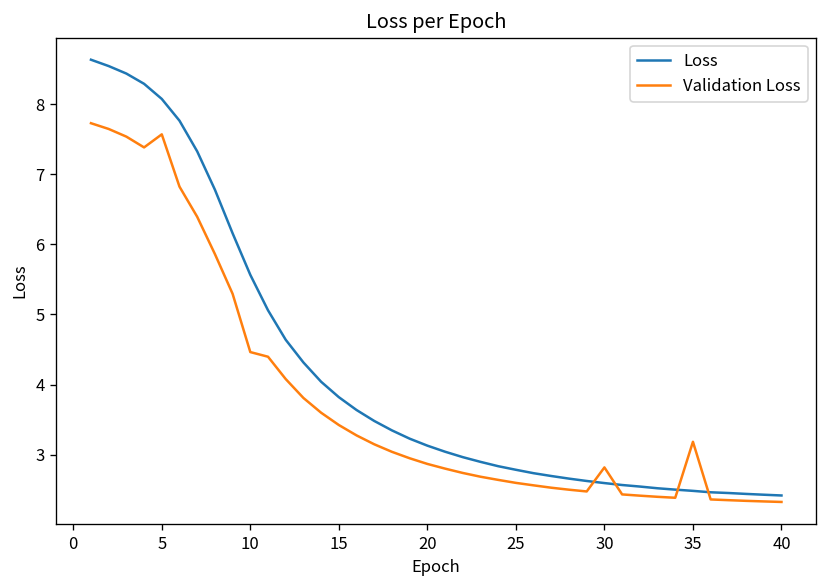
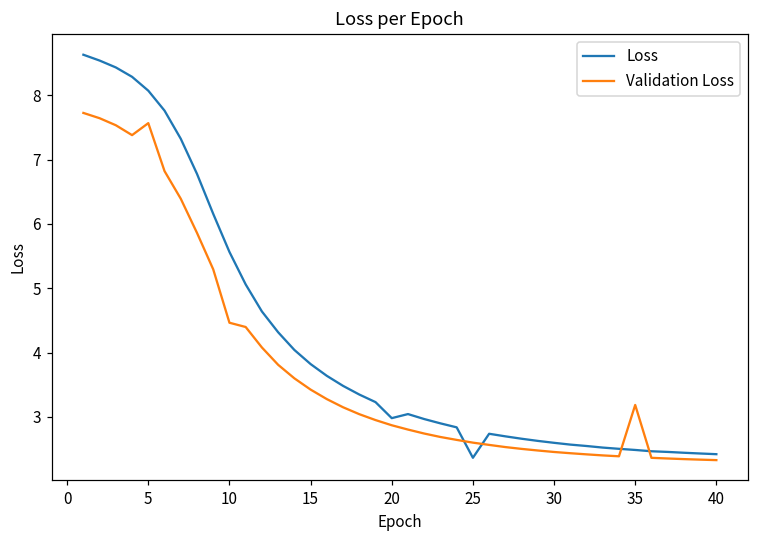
Loss, 20: 3.1 -> 3.0
Loss, 25: 2.8 -> 2.4
Validation Loss, 30: 2.8 -> 2.5
